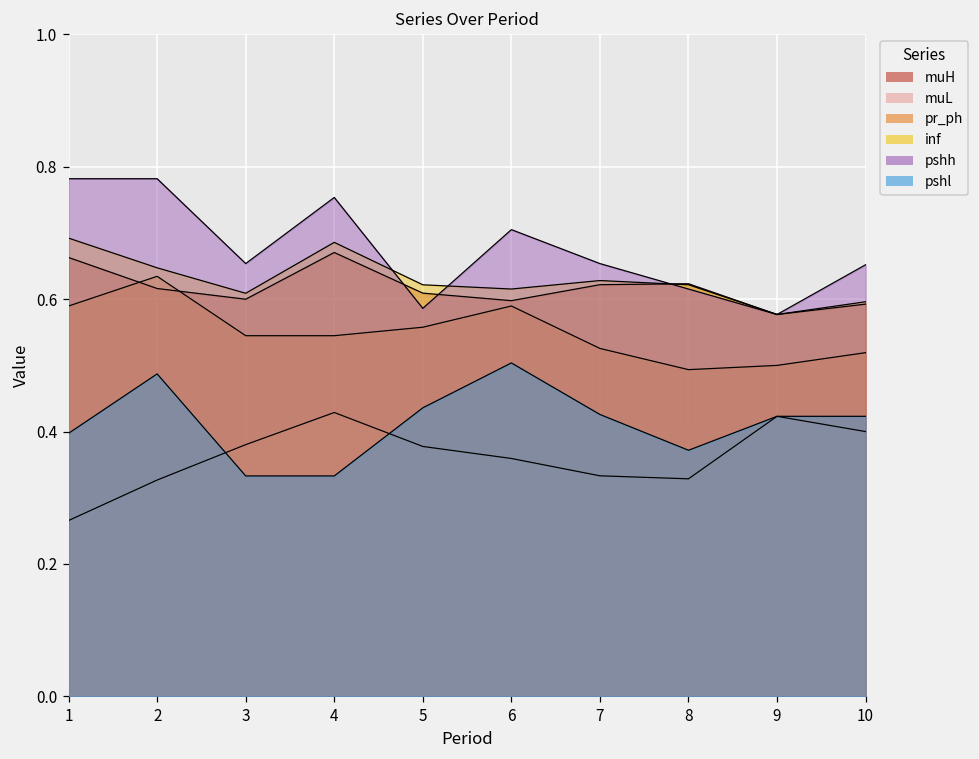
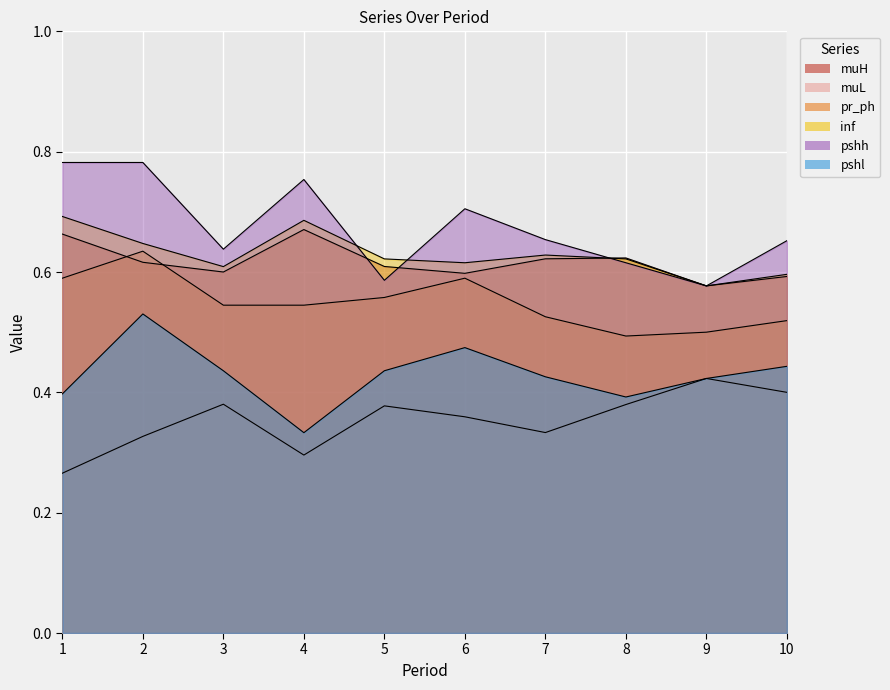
pshl, 2: 0.49 -> 0.53
pshh, 3: 0.65 -> 0.64
pshl, 3: 0.33 -> 0.44
muL, 4: 0.43 -> 0.30
pshl, 6: 0.50 -> 0.47
muL, 8: 0.33 -> 0.38
pshl, 8: 0.37 -> 0.39
pshl, 10: 0.42 -> 0.44
